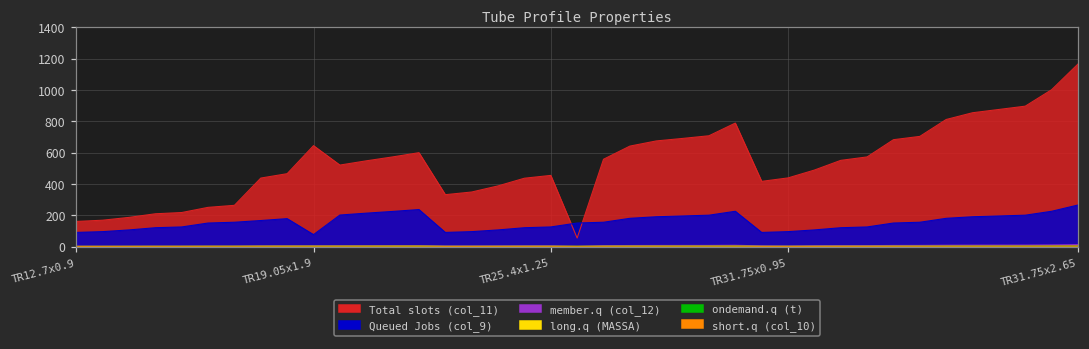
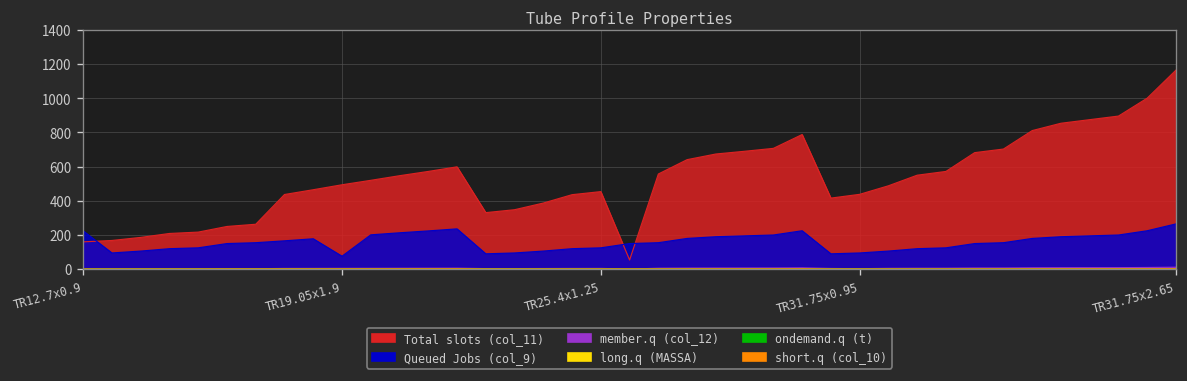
Queued Jobs (col_9), TR12.7x0.9: 90 -> 220
Total slots (col_11), TR19.05x1.9: 640 -> 490
